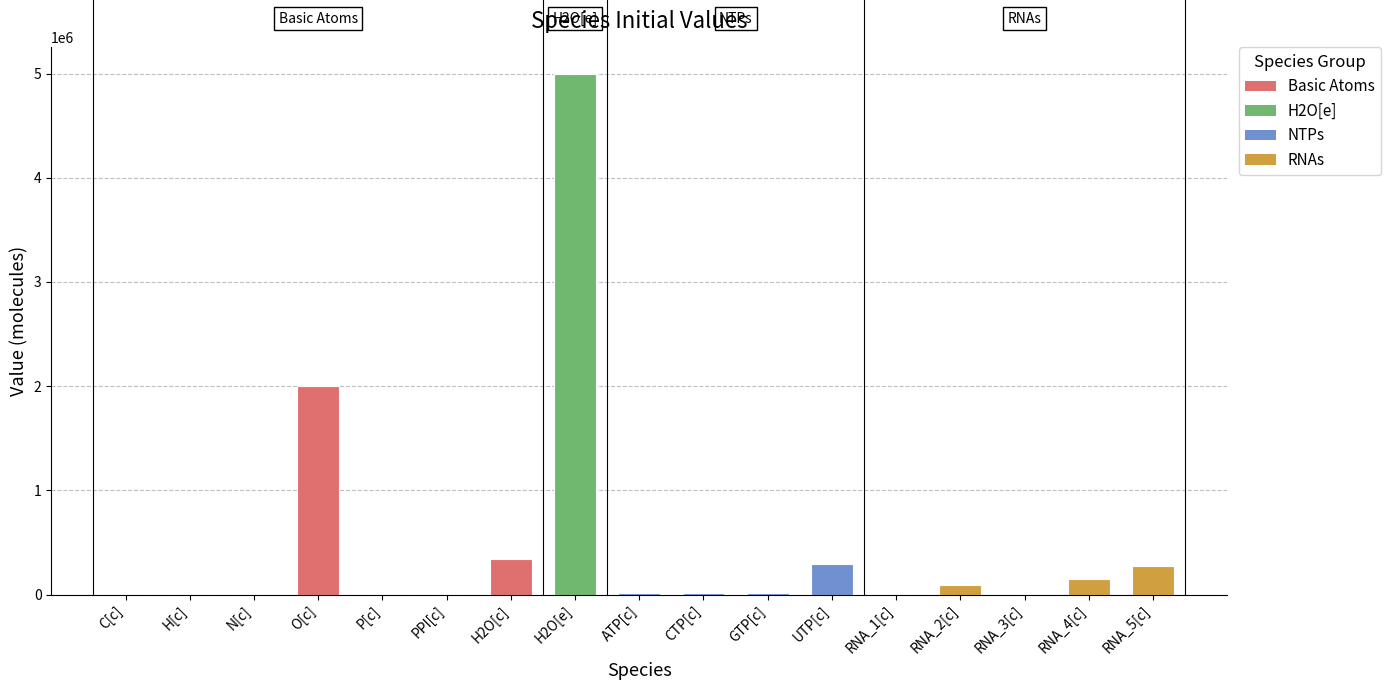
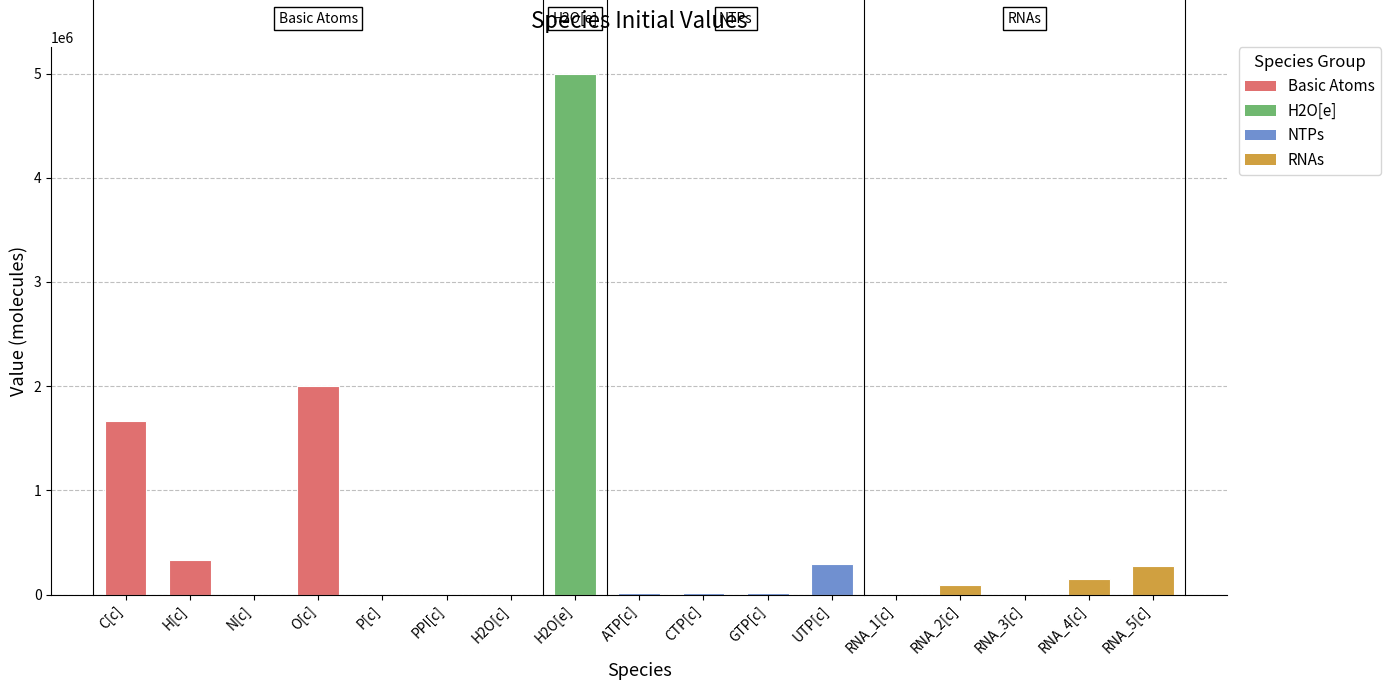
C[c]: 0 -> 1670000
H[c]: 0 -> 330000
H2O[c]: 340000 -> 0
